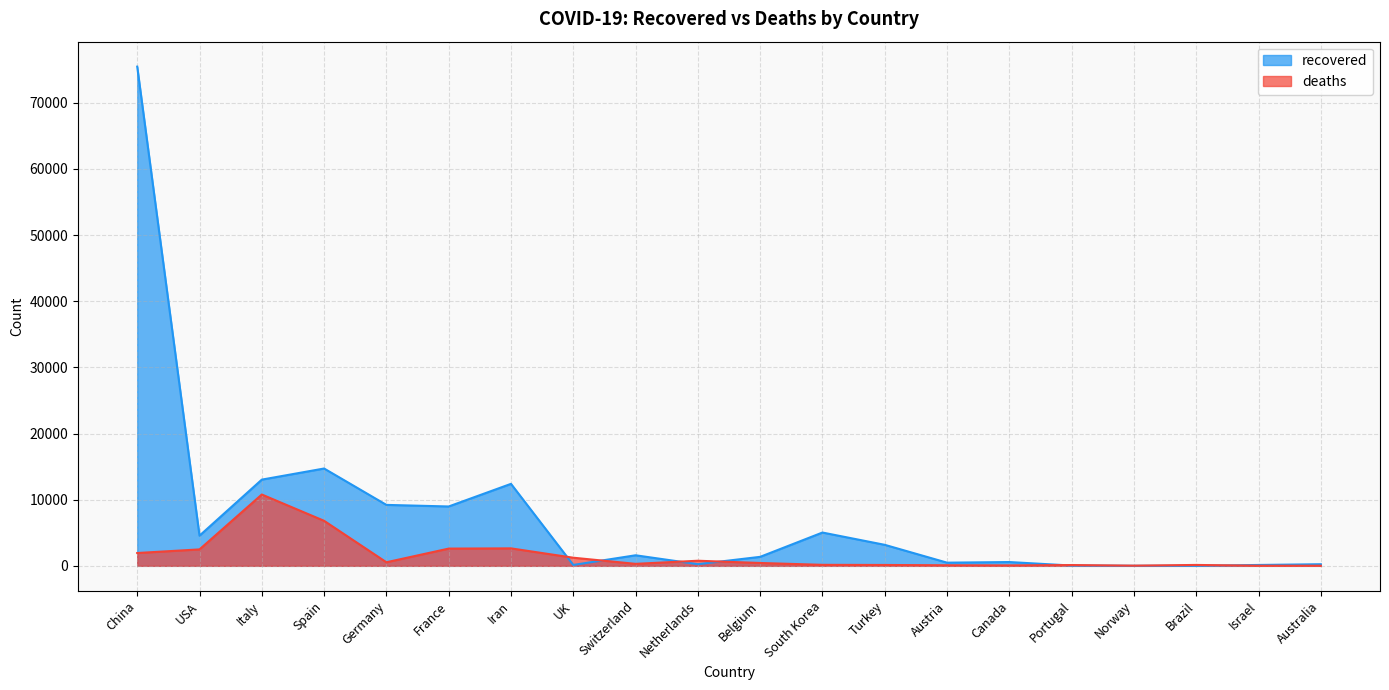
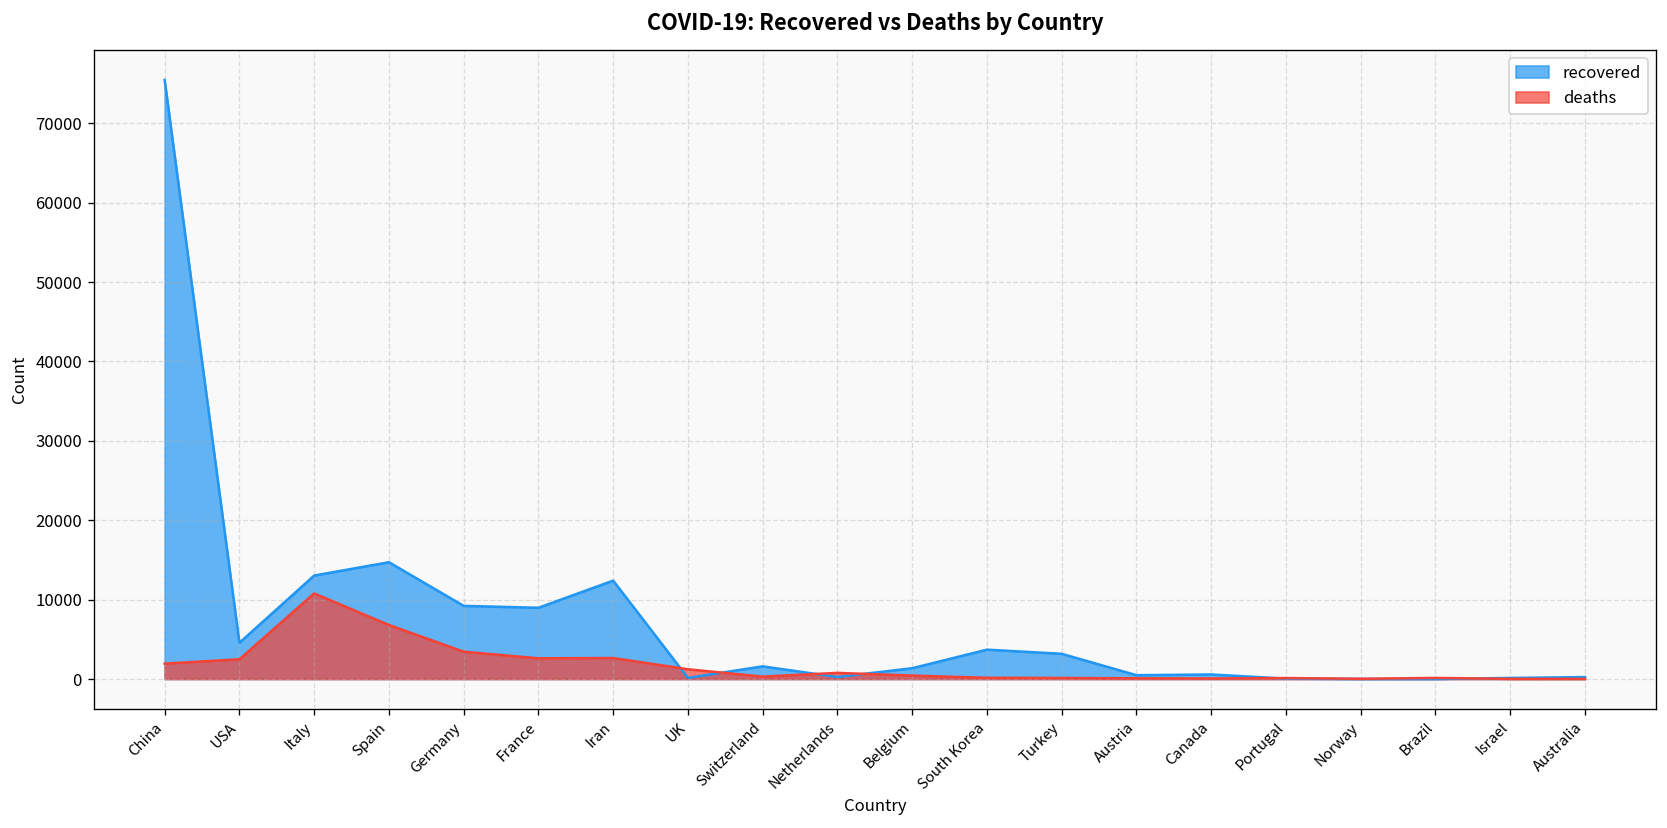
deaths, Germany: 1000 -> 3000
recovered, South Korea: 5000 -> 4000
